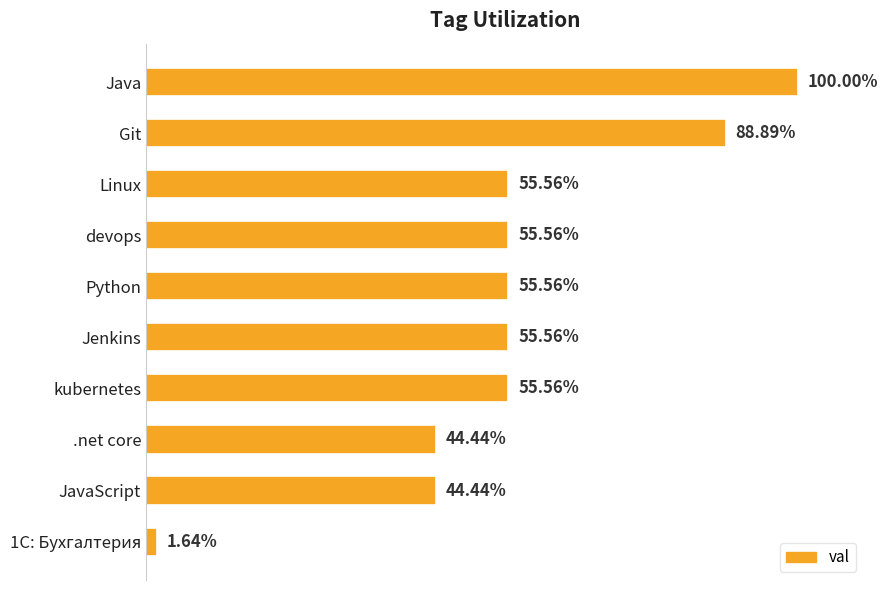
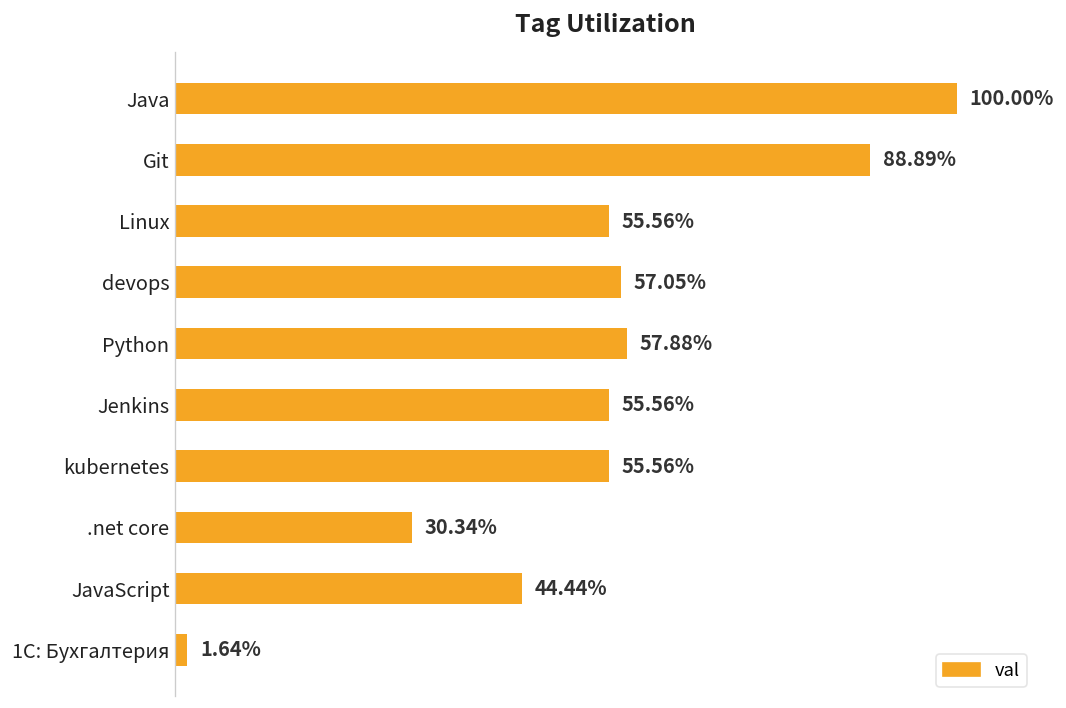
devops: 55.56% -> 57.05%
Python: 55.56% -> 57.88%
.net core: 44.44% -> 30.34%
